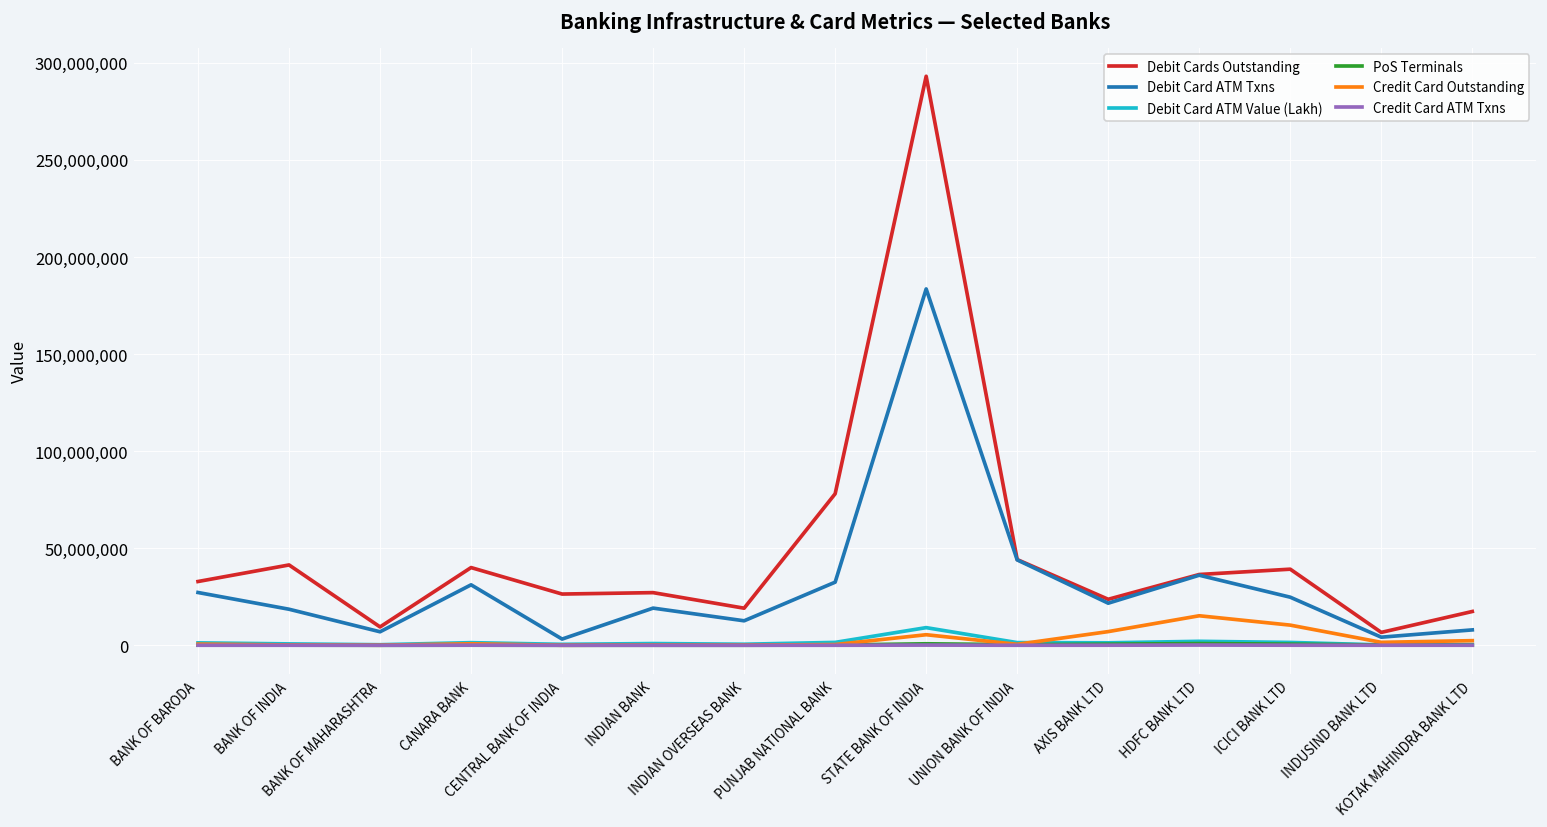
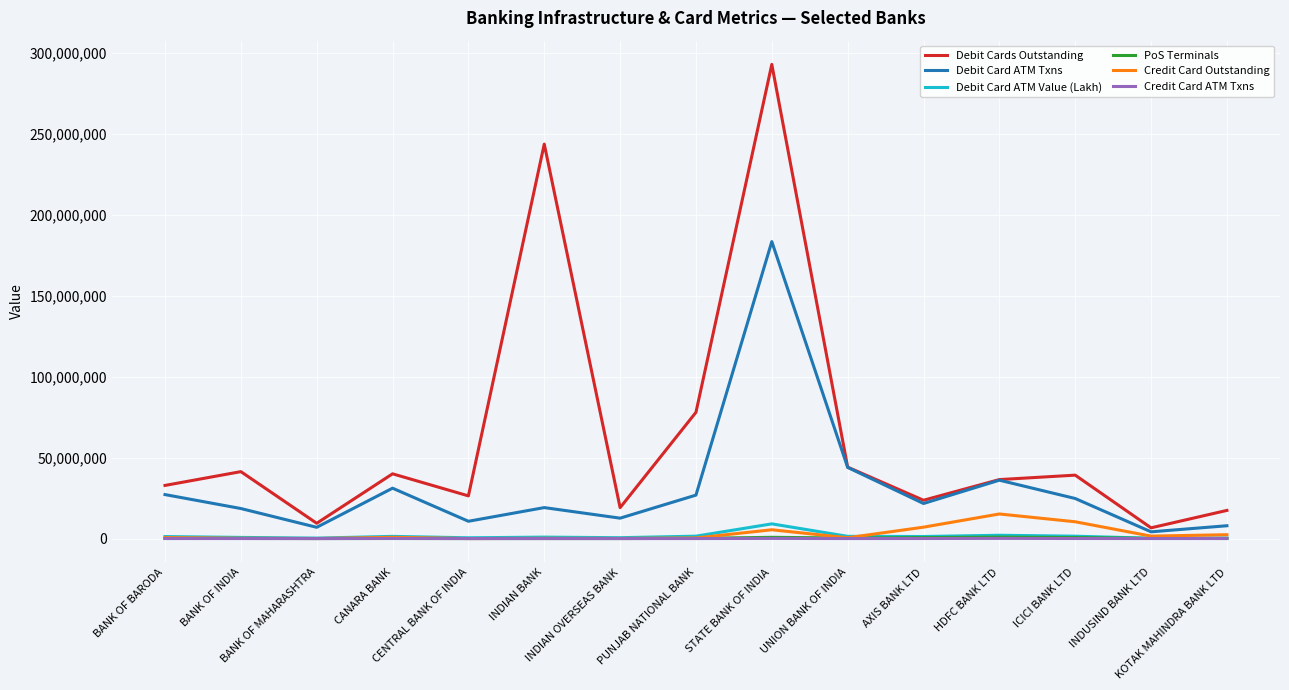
Debit Card ATM Txns, CENTRAL BANK OF INDIA: 3,000,000 -> 11,000,000
Debit Cards Outstanding, INDIAN BANK: 27,000,000 -> 244,000,000
Debit Card ATM Txns, PUNJAB NATIONAL BANK: 33,000,000 -> 27,000,000
